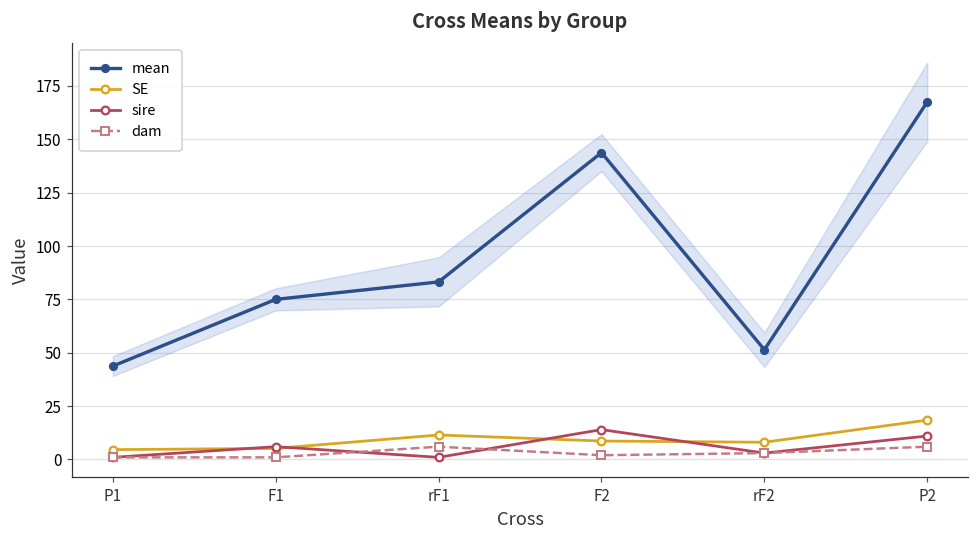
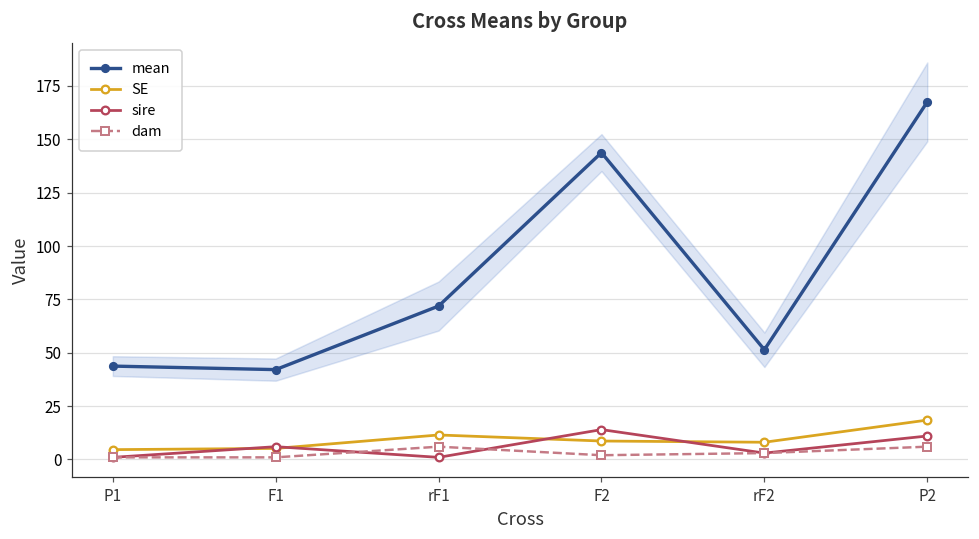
mean, F1: 75 -> 42
mean, rF1: 83 -> 72
